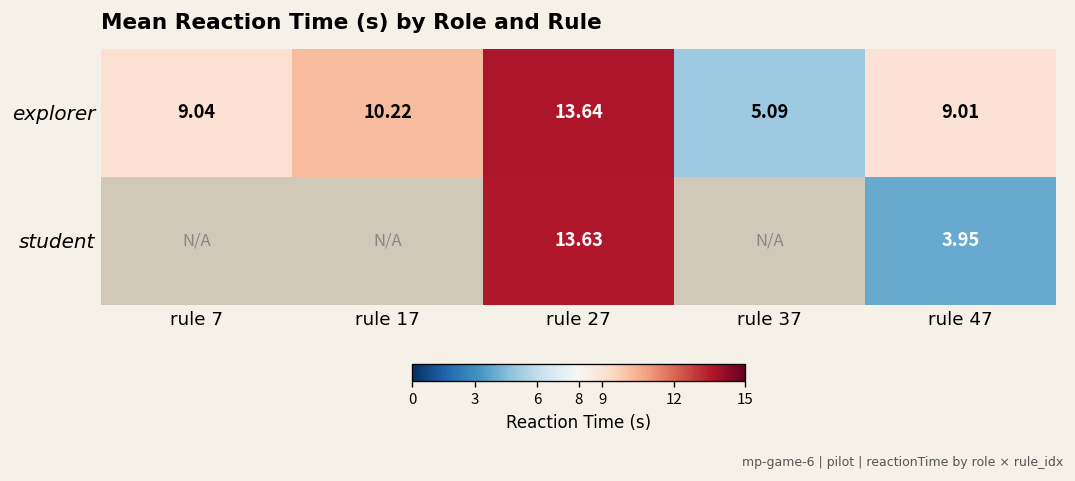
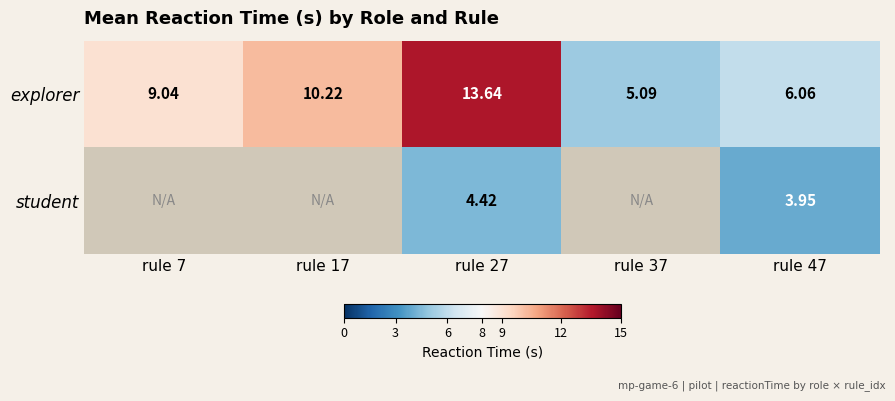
explorer, rule 47: 9.01 -> 6.06
student, rule 27: 13.63 -> 4.42
